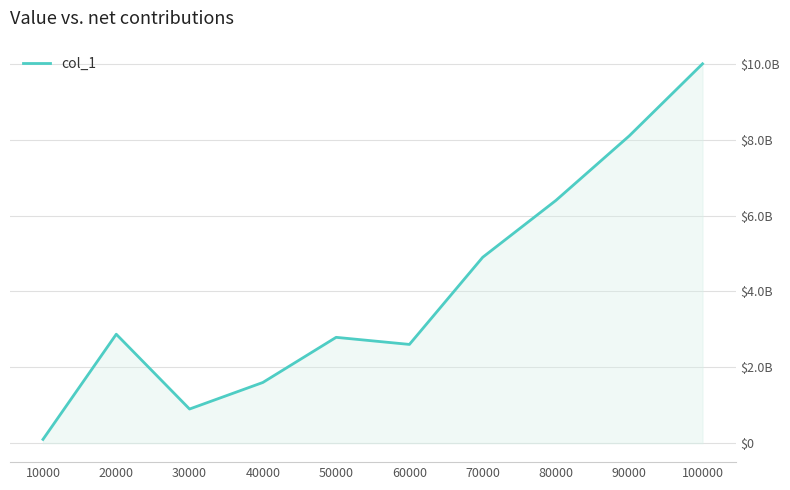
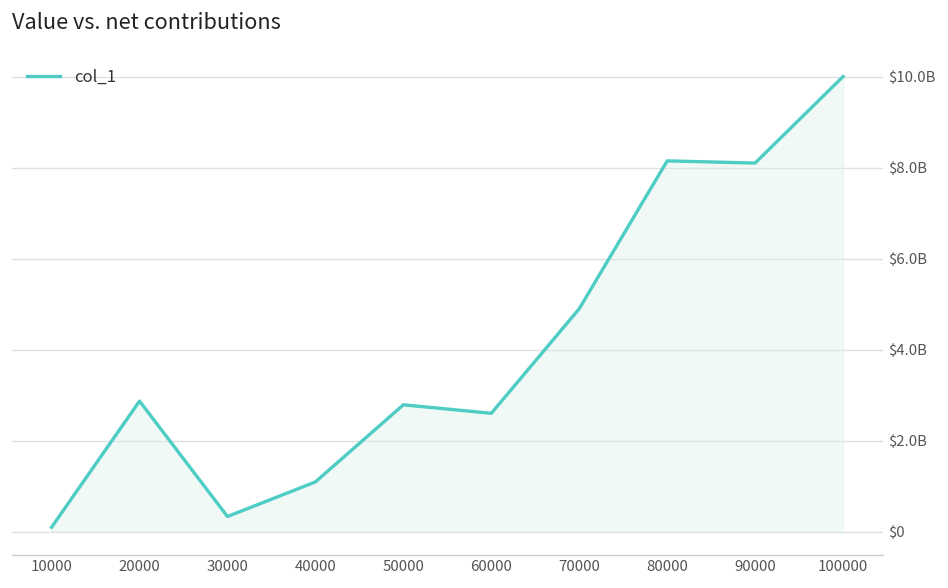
30000: $900000000 -> $300000000
40000: $1600000000 -> $1100000000
80000: $6400000000 -> $8100000000
